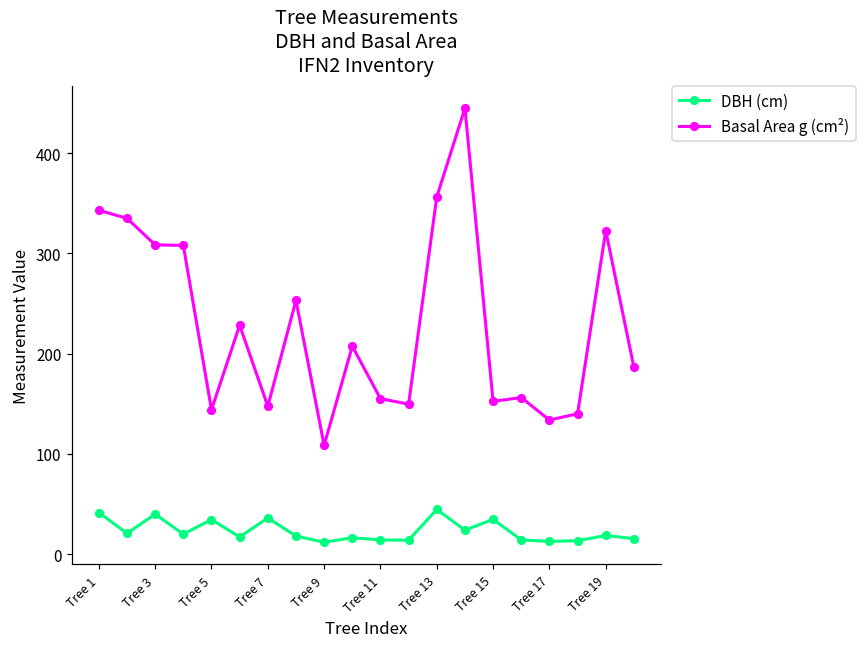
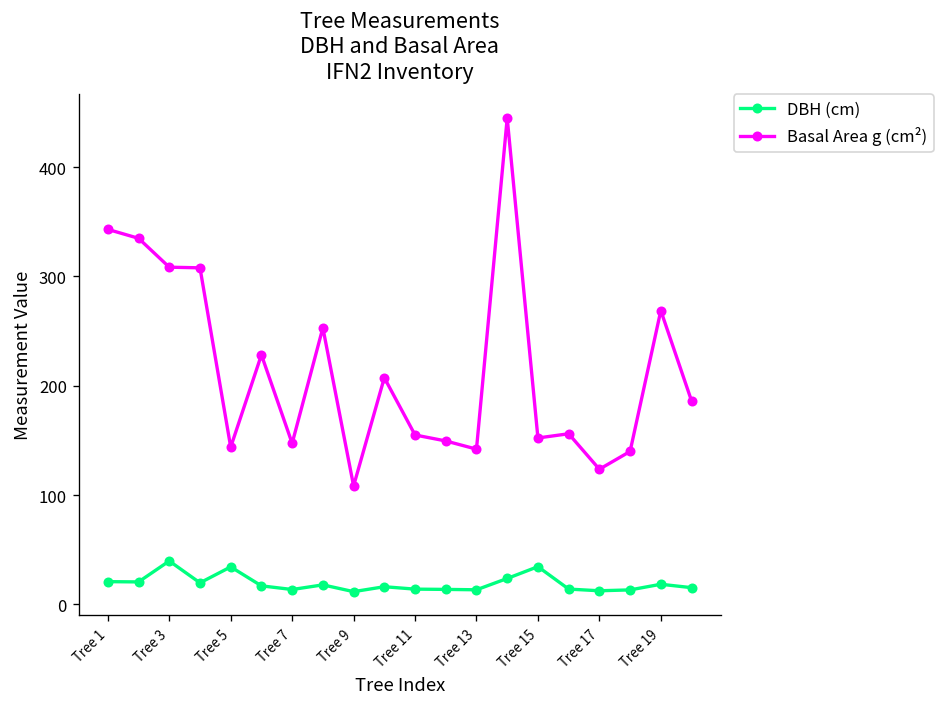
DBH (cm), Tree 1: 40 -> 20
DBH (cm), Tree 7: 40 -> 10
DBH (cm), Tree 13: 40 -> 10
Basal Area g (cm²), Tree 13: 360 -> 140
Basal Area g (cm²), Tree 17: 130 -> 120
Basal Area g (cm²), Tree 19: 320 -> 270
